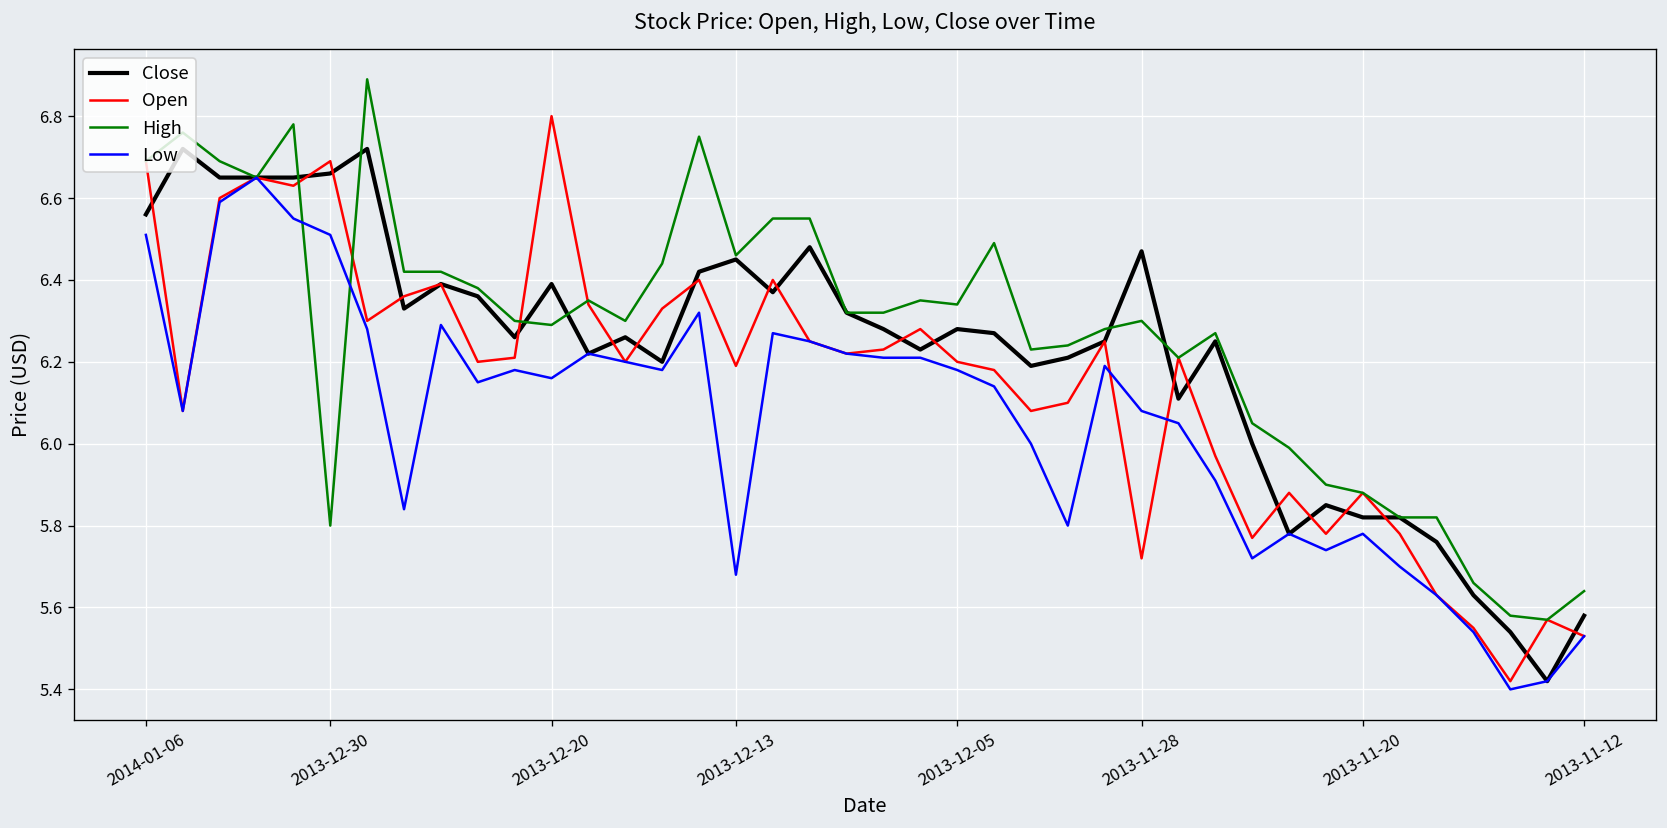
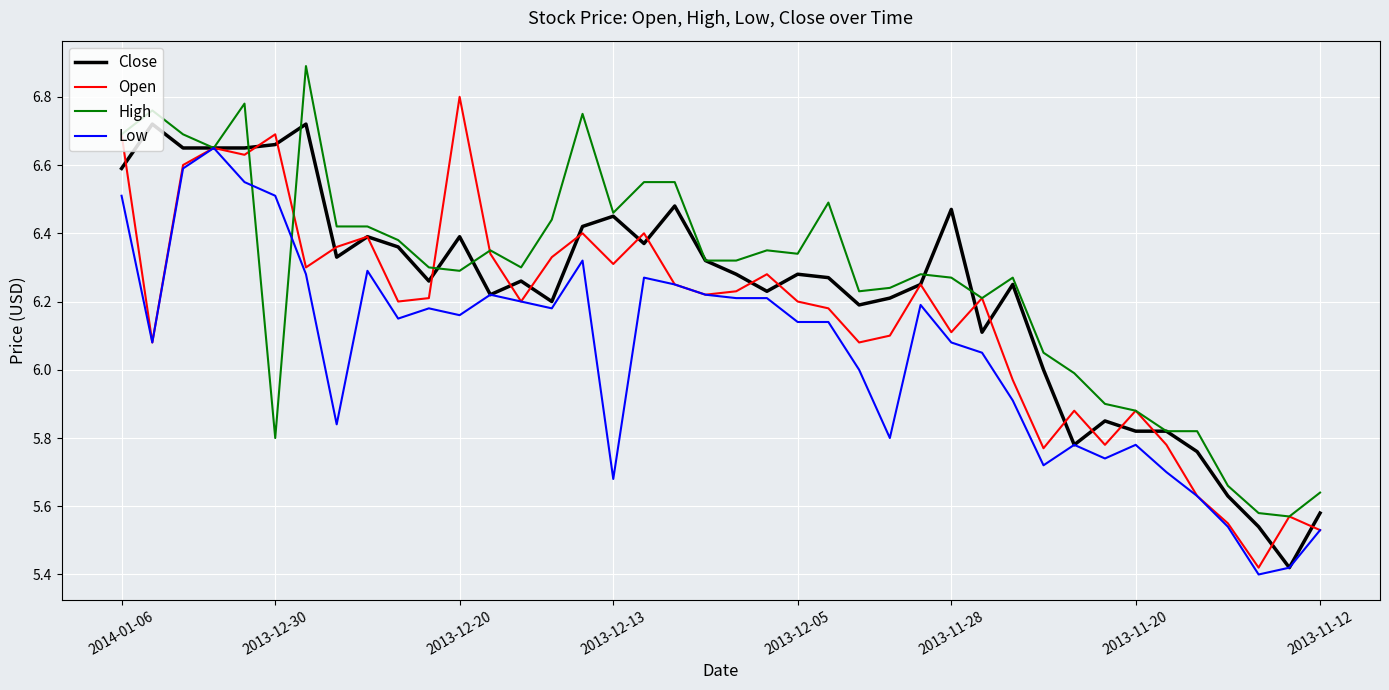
Close, 2014-01-06: 6.56 -> 6.59
Open, 2013-12-13: 6.19 -> 6.31
Low, 2013-12-05: 6.18 -> 6.14
Open, 2013-11-28: 5.72 -> 6.11
High, 2013-11-28: 6.30 -> 6.27
